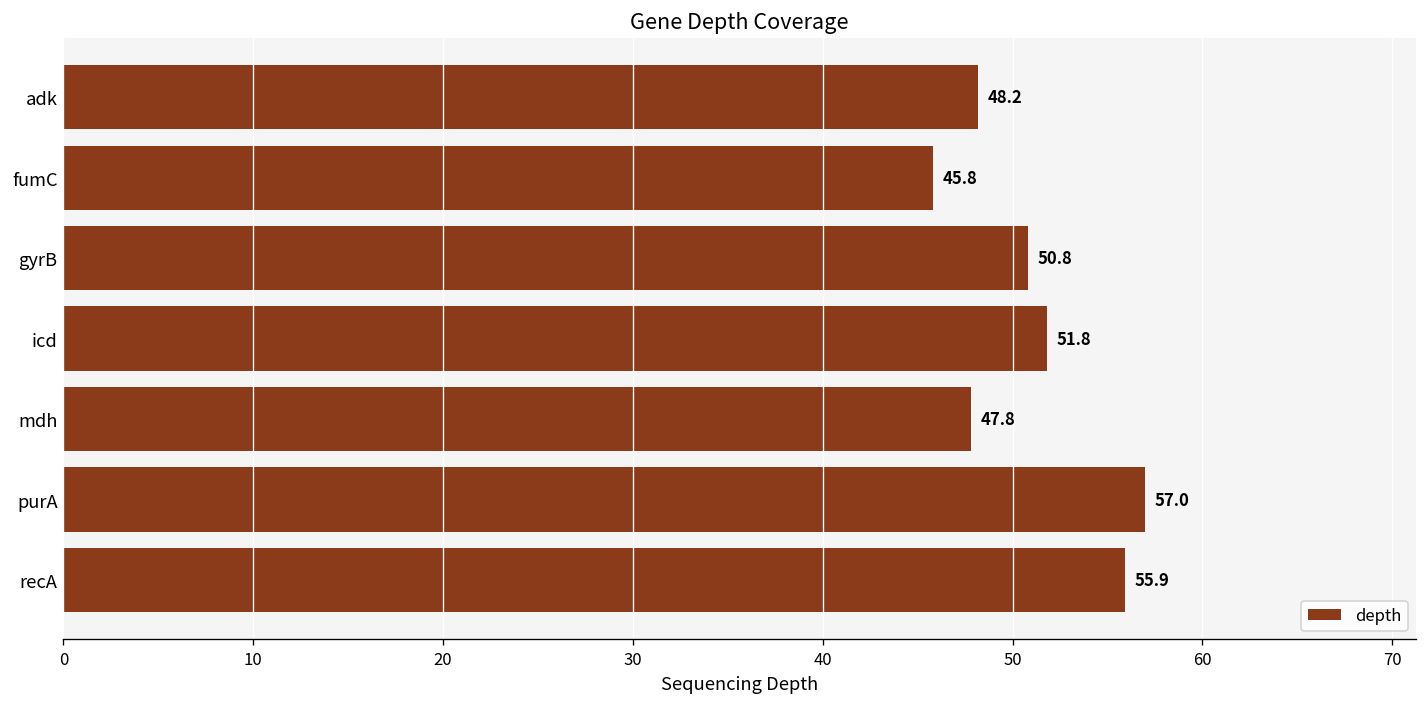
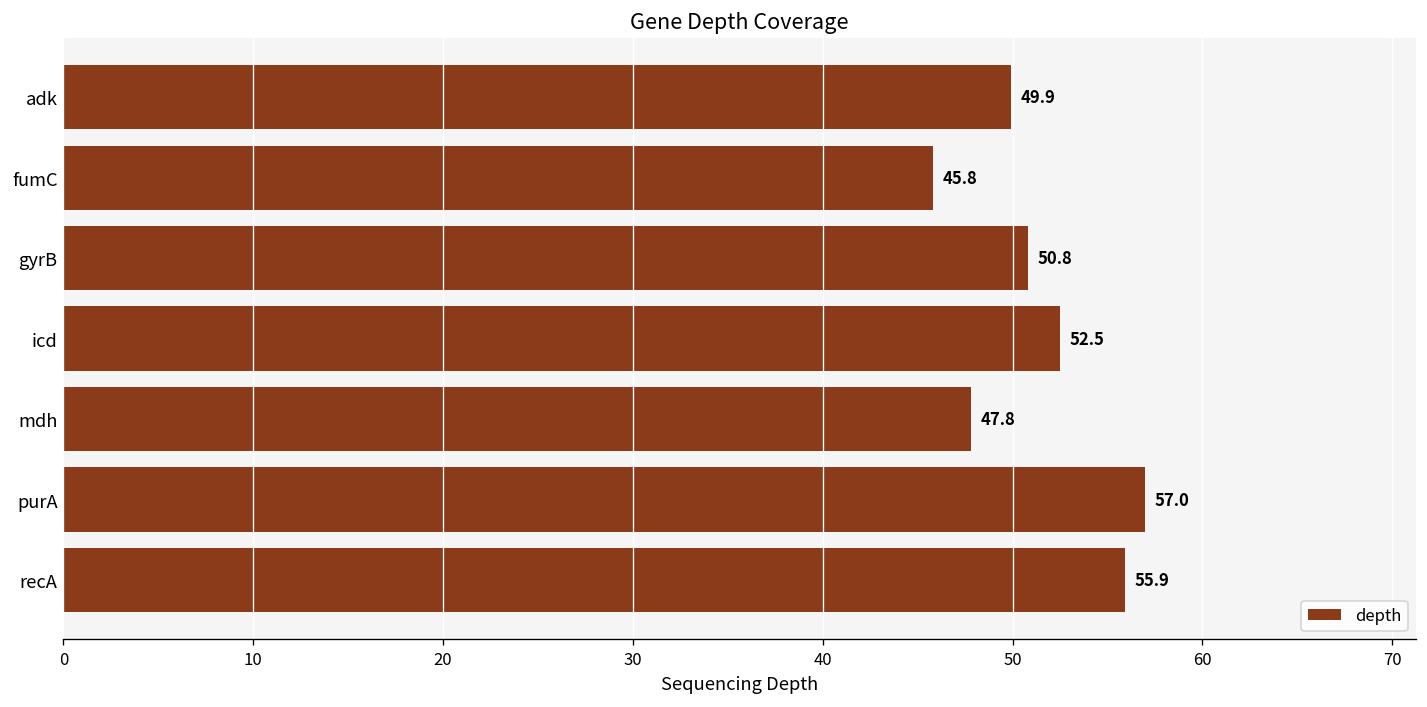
adk: 48.2 -> 49.9
icd: 51.8 -> 52.5
